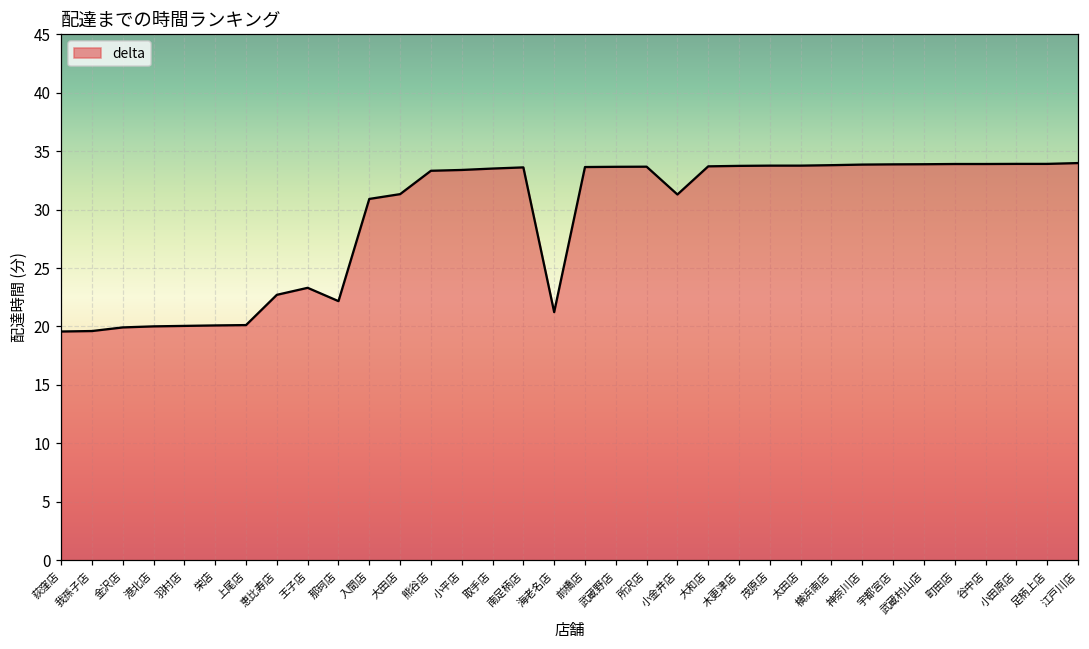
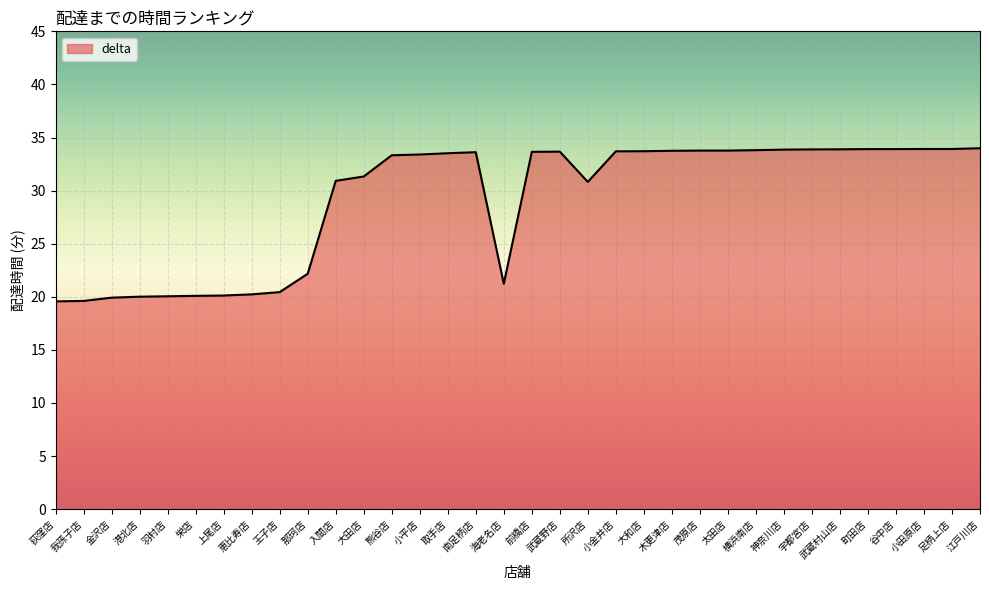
恵比寿店: 22.7 -> 20.2
王子店: 23.3 -> 20.4
所沢店: 33.7 -> 30.8
小金井店: 31.3 -> 33.7
